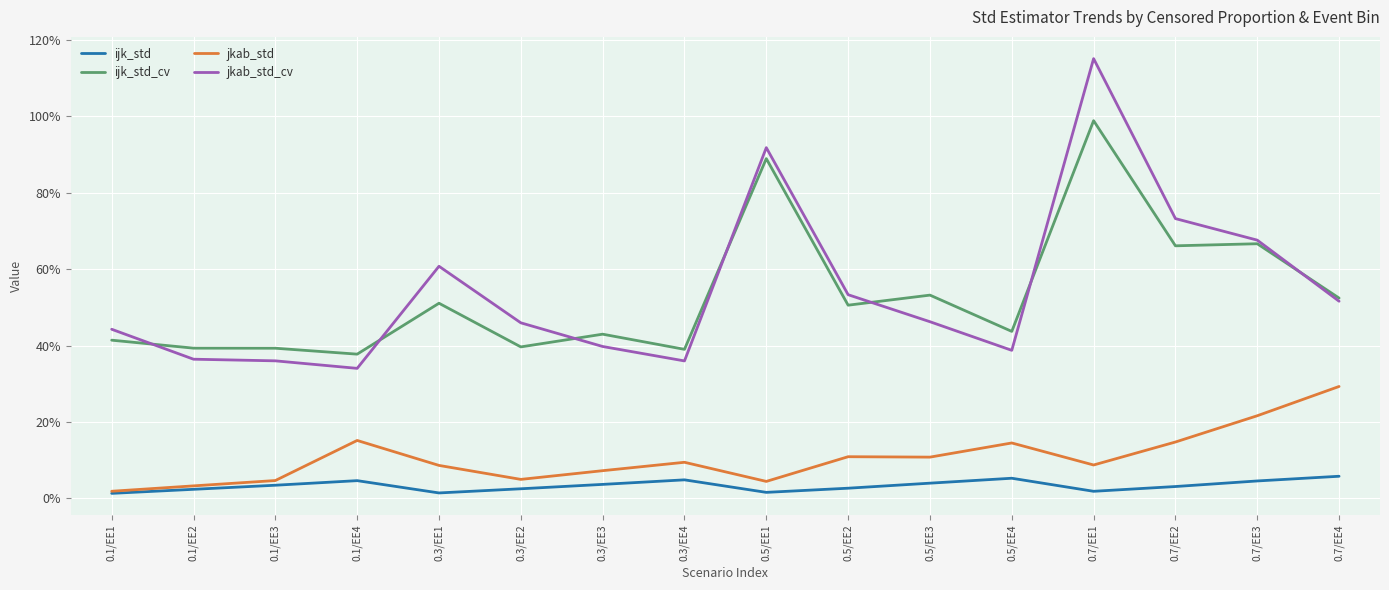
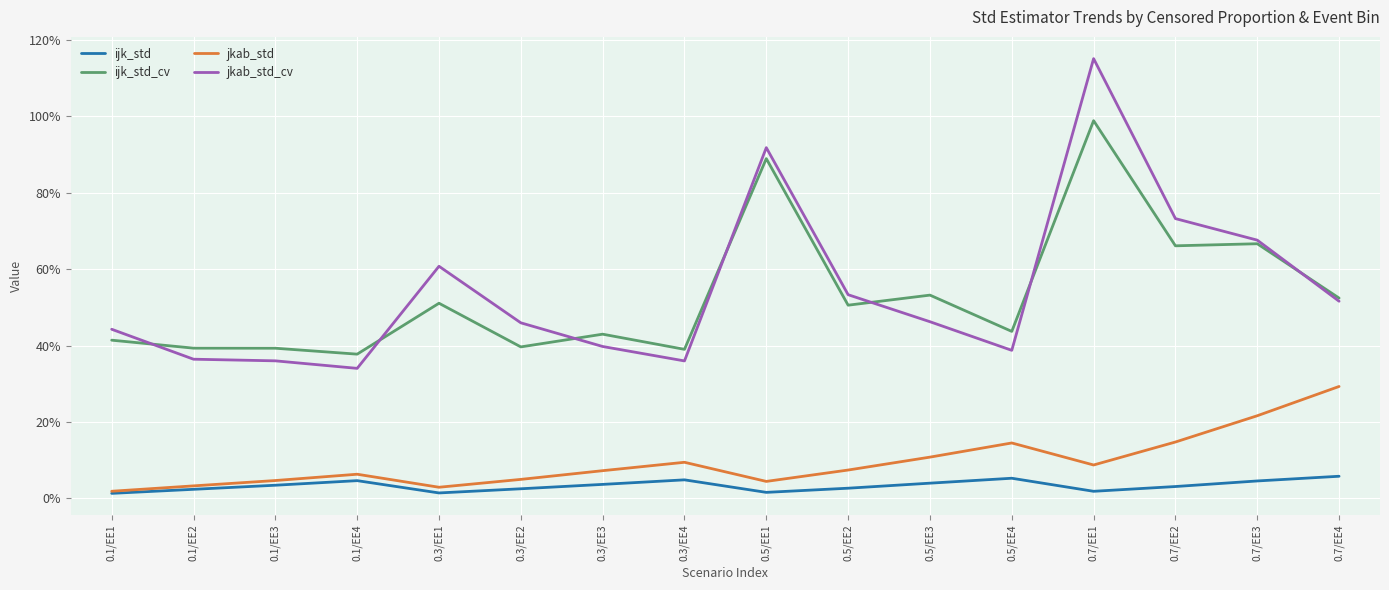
jkab_std, 0.1/EE4: 15% -> 6%
jkab_std, 0.3/EE1: 9% -> 3%
jkab_std, 0.5/EE2: 11% -> 7%
